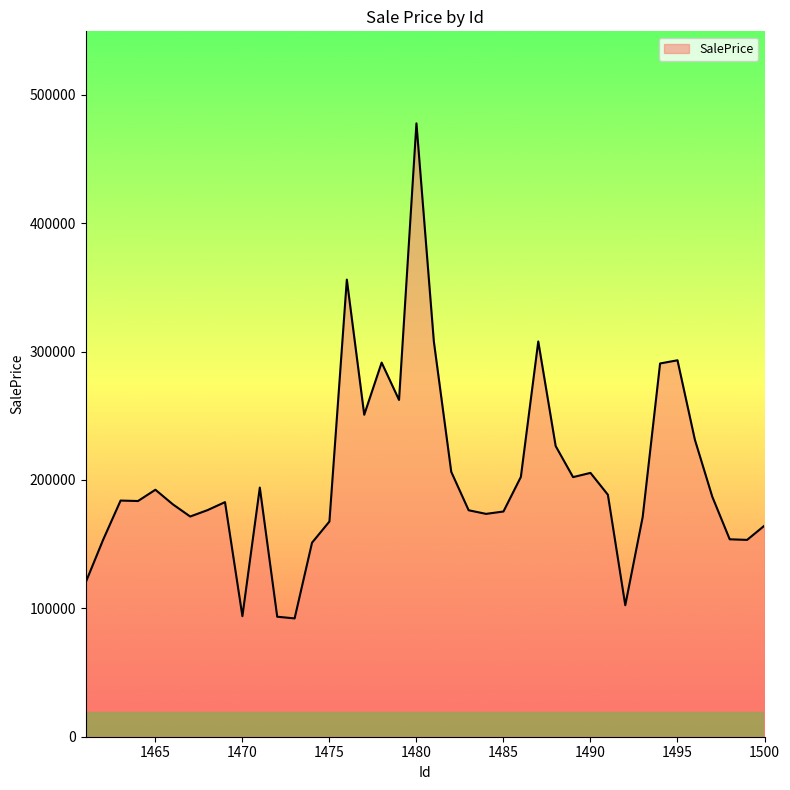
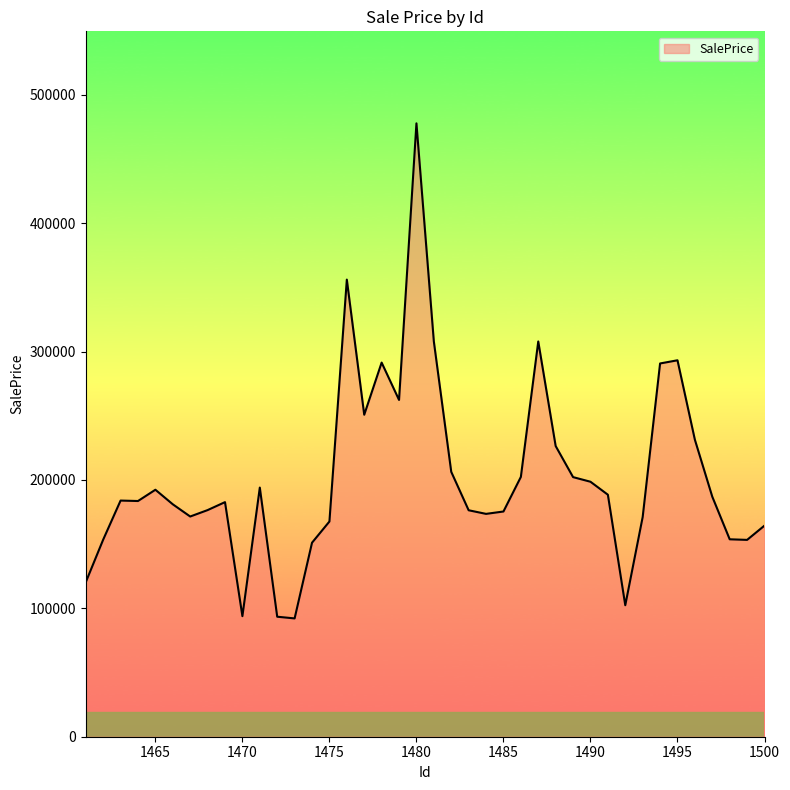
1490: 206000 -> 199000
